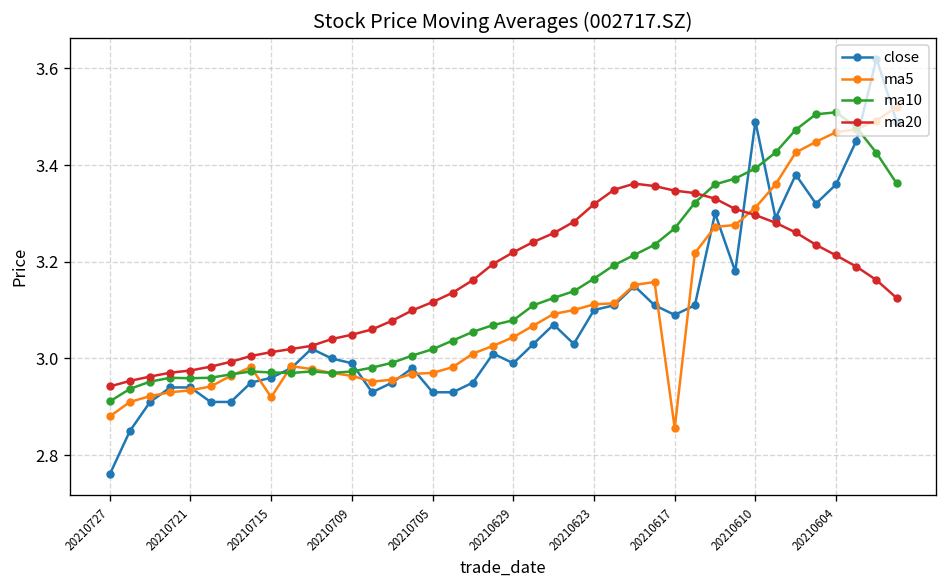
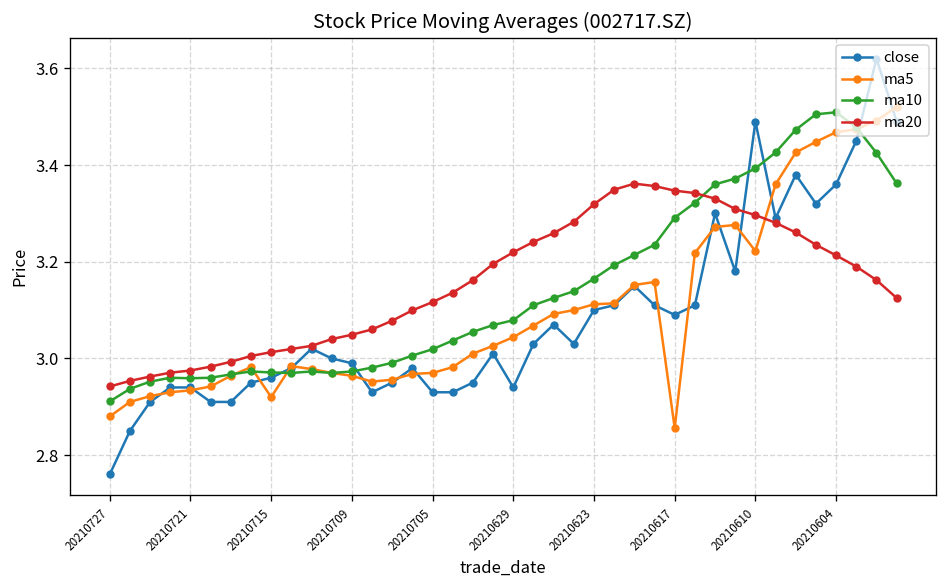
close, 20210629: 2.99 -> 2.94
ma10, 20210617: 3.27 -> 3.29
ma5, 20210610: 3.31 -> 3.22
